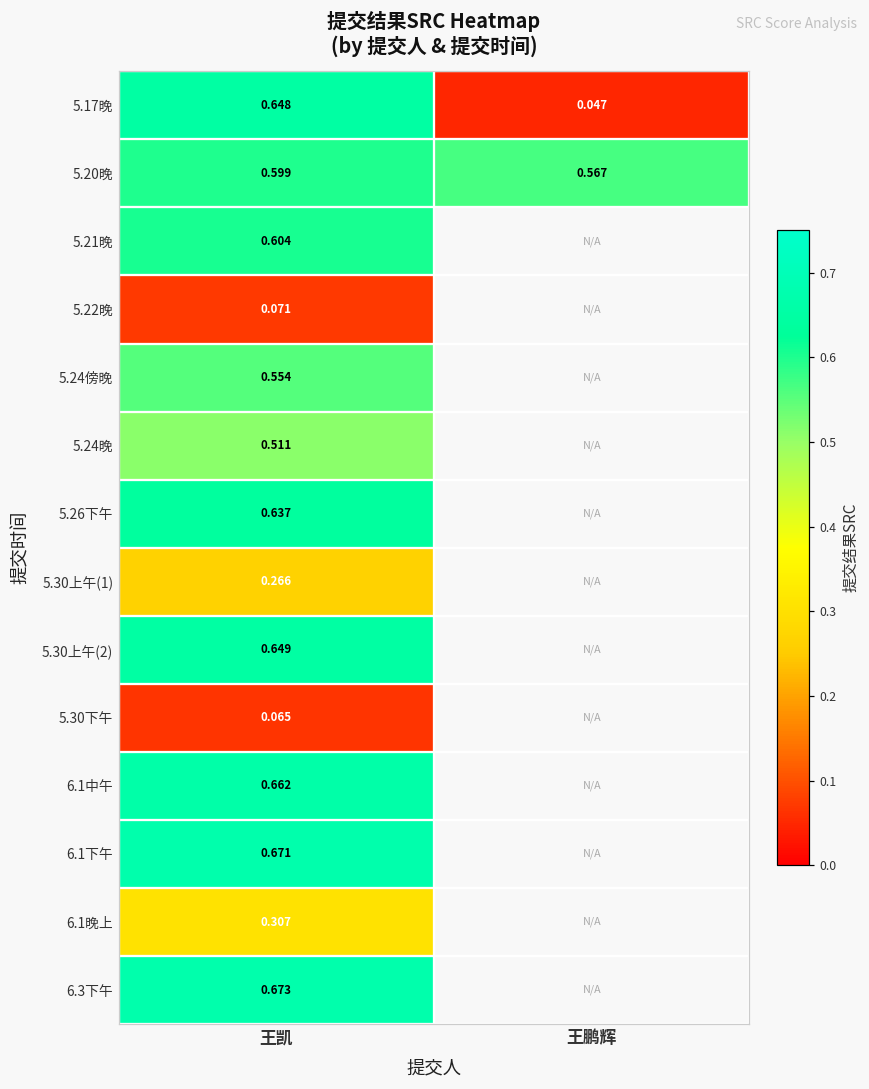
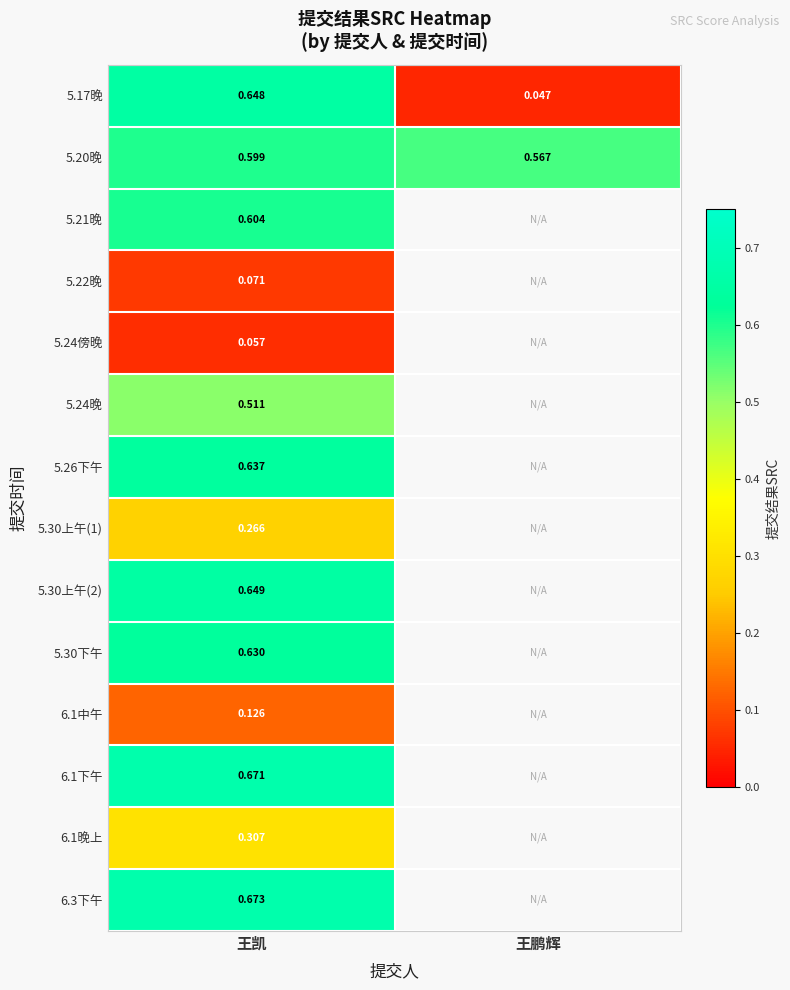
5.24傍晚, 王凯: 0.554 -> 0.057
5.30下午, 王凯: 0.065 -> 0.630
6.1中午, 王凯: 0.662 -> 0.126
